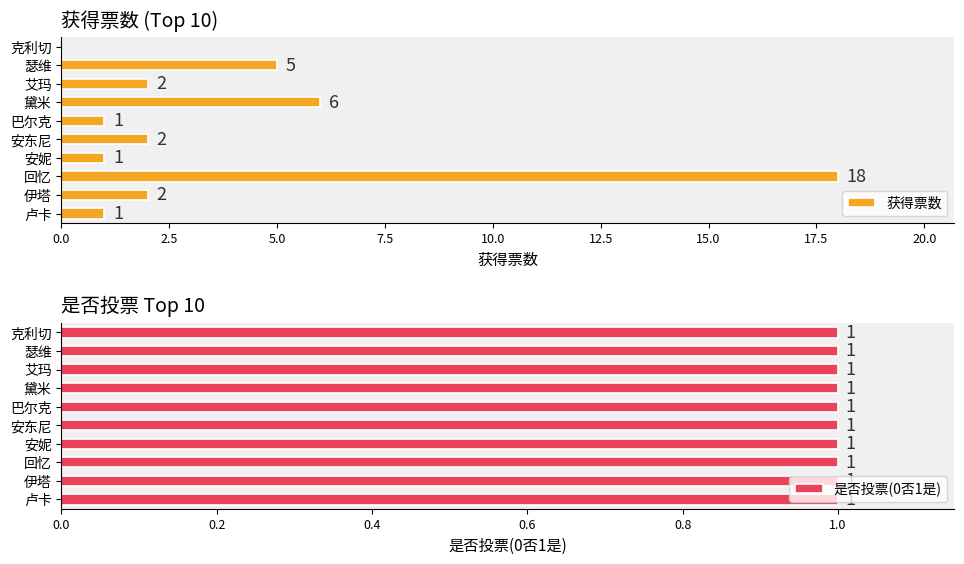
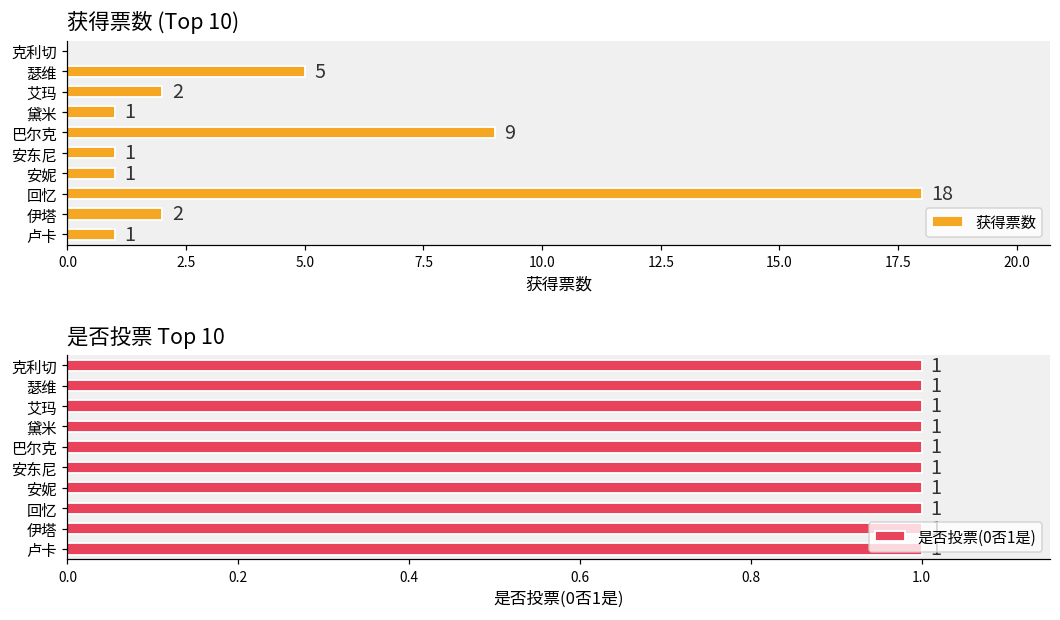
获得票数 (Top 10), 黛米: 6 -> 1
获得票数 (Top 10), 巴尔克: 1 -> 9
获得票数 (Top 10), 安东尼: 2 -> 1
